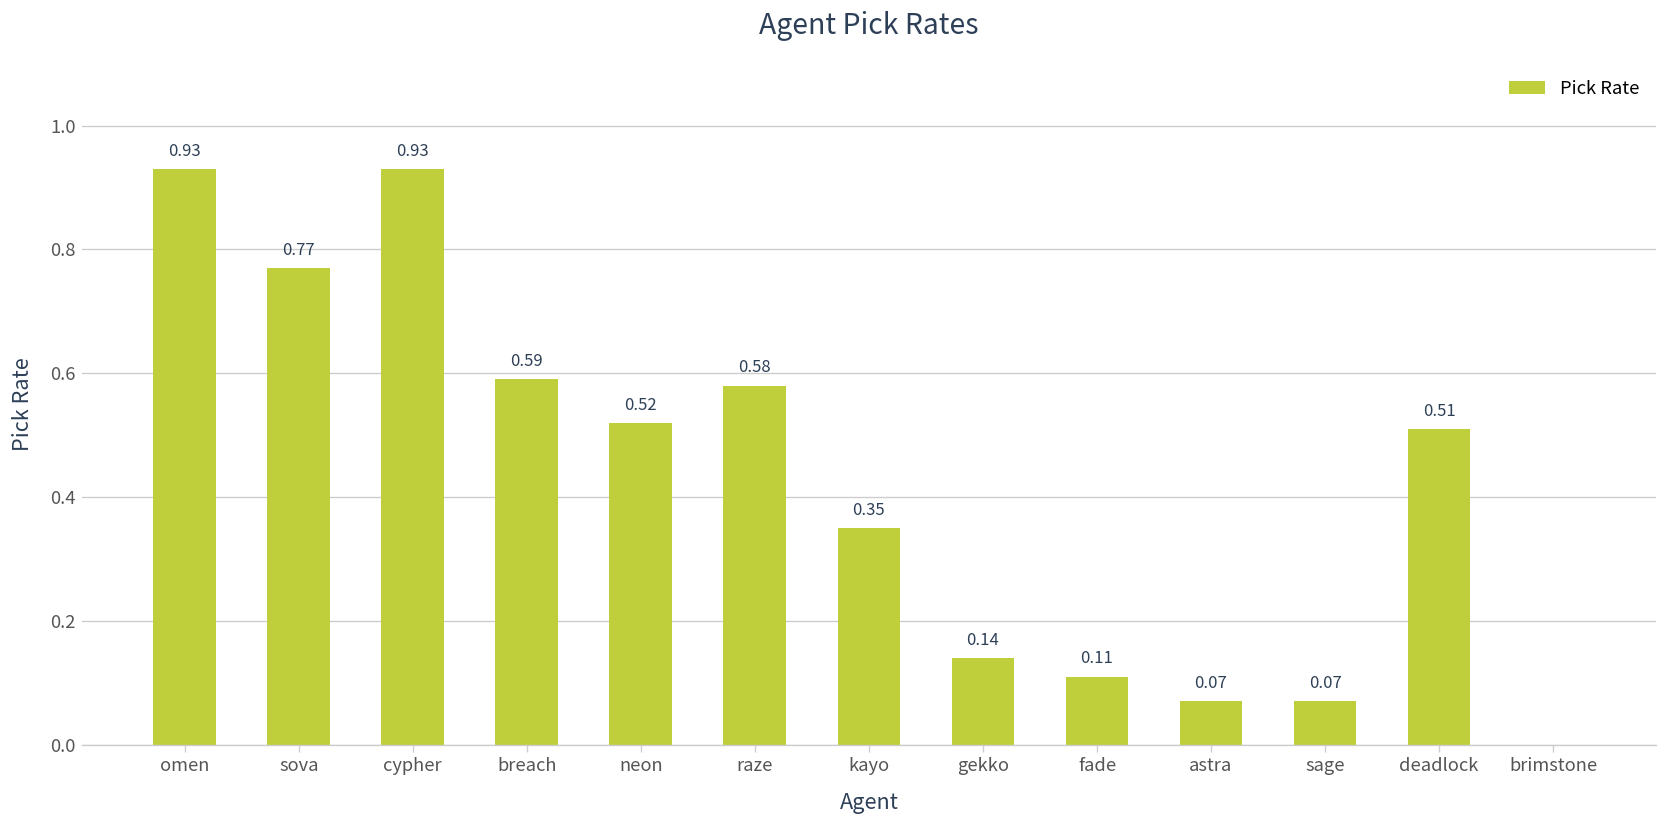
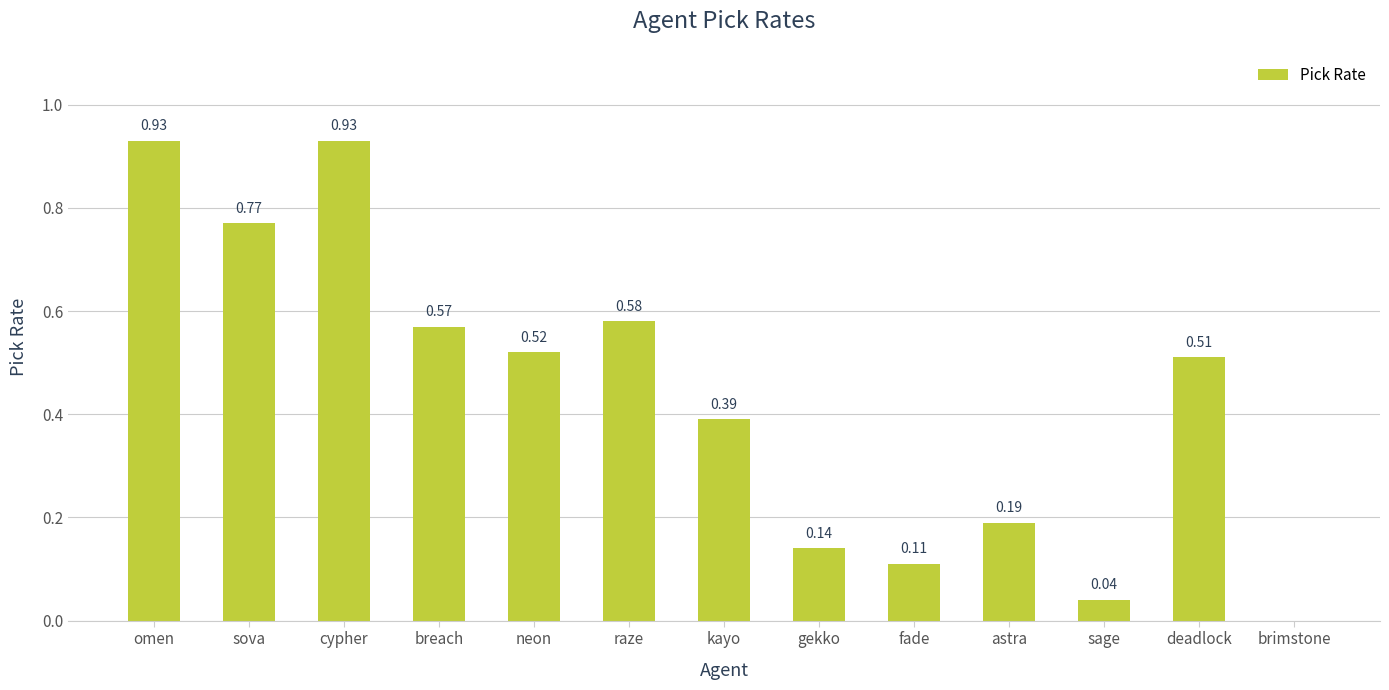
breach: 0.59 -> 0.57
kayo: 0.35 -> 0.39
astra: 0.07 -> 0.19
sage: 0.07 -> 0.04
